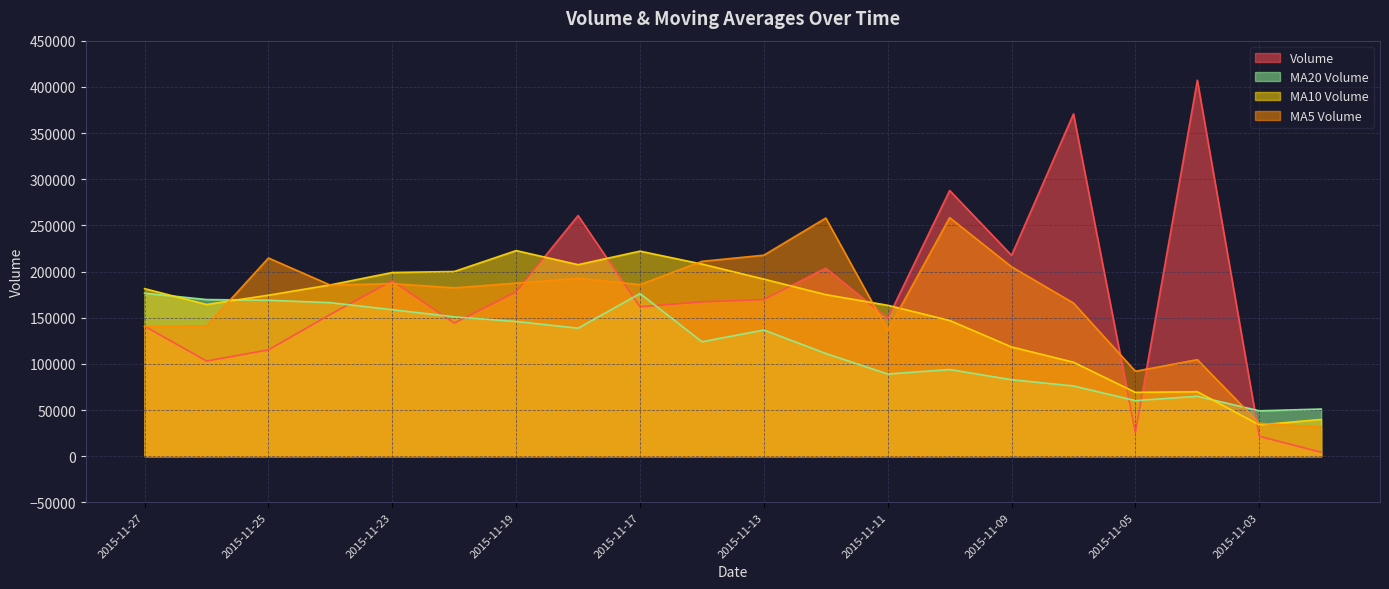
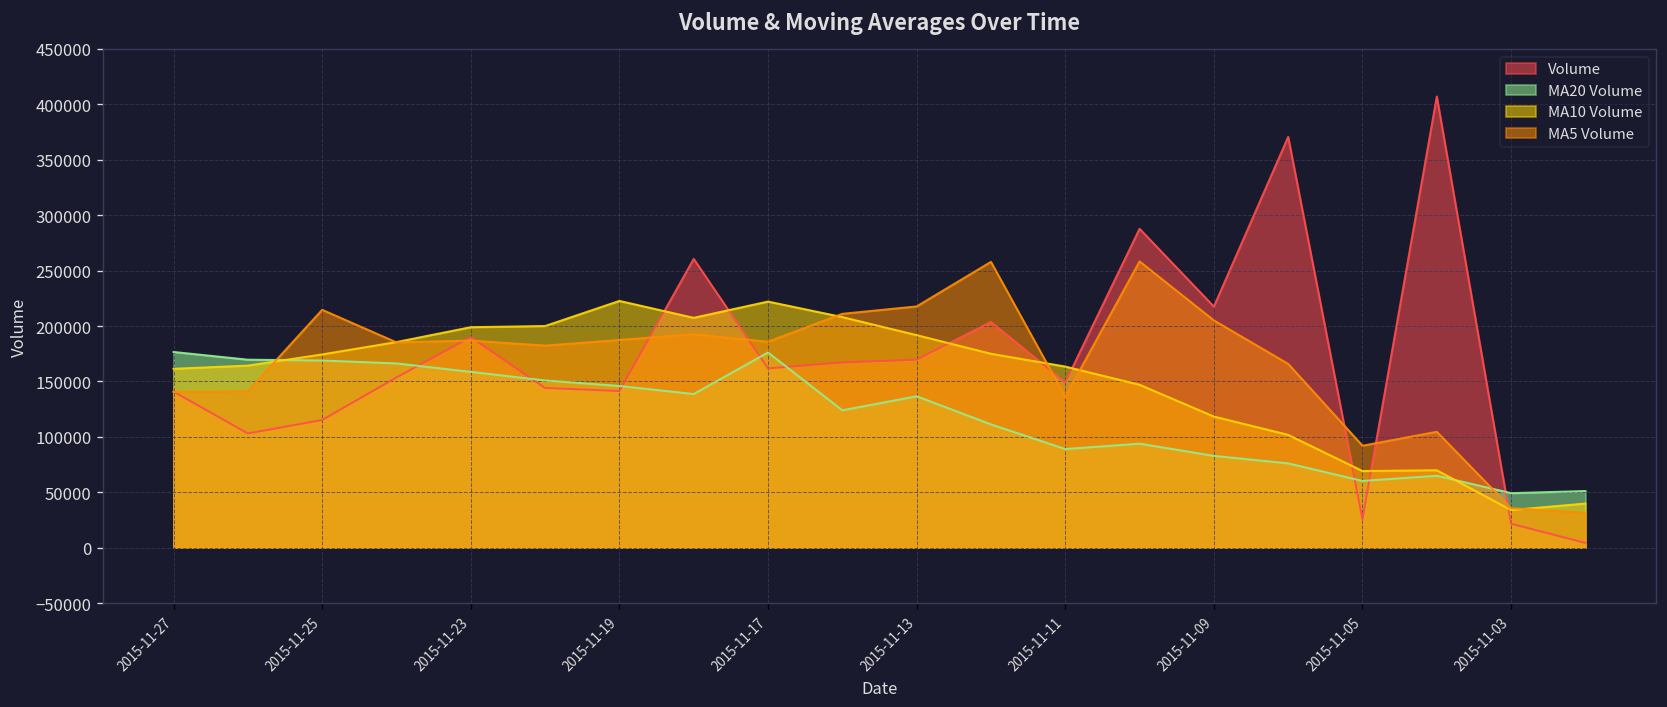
MA10 Volume, 2015-11-27: 180000 -> 160000
Volume, 2015-11-19: 180000 -> 140000
